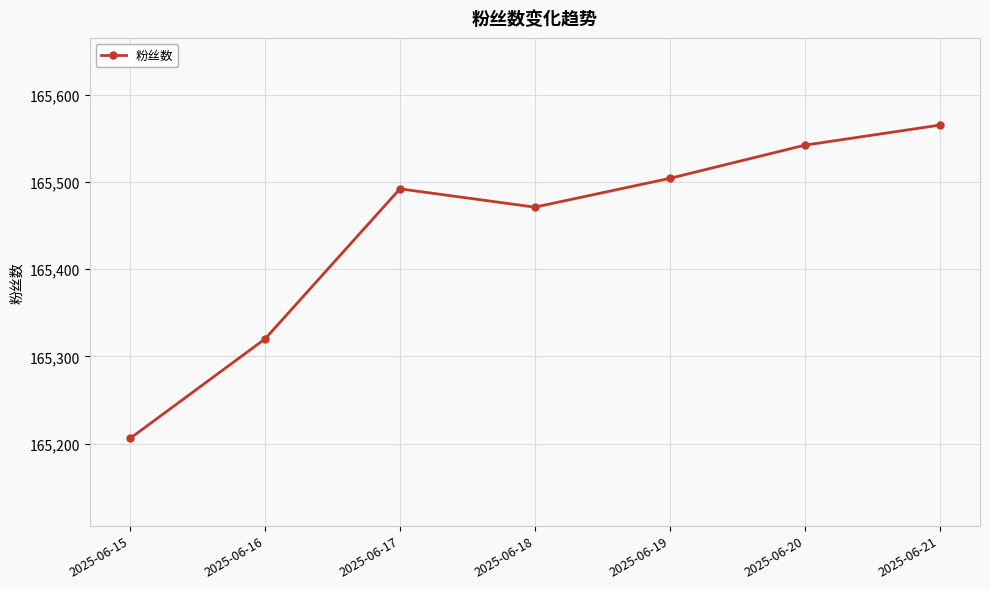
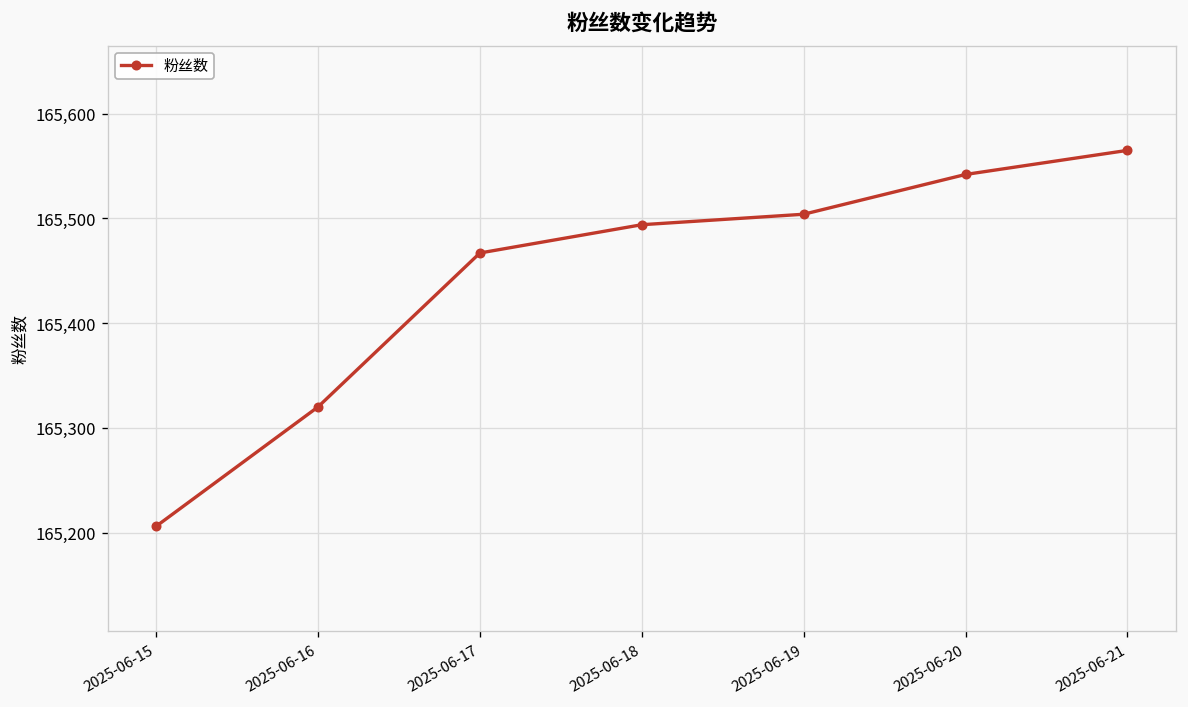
2025-06-17: 165,490 -> 165,470
2025-06-18: 165,470 -> 165,490
